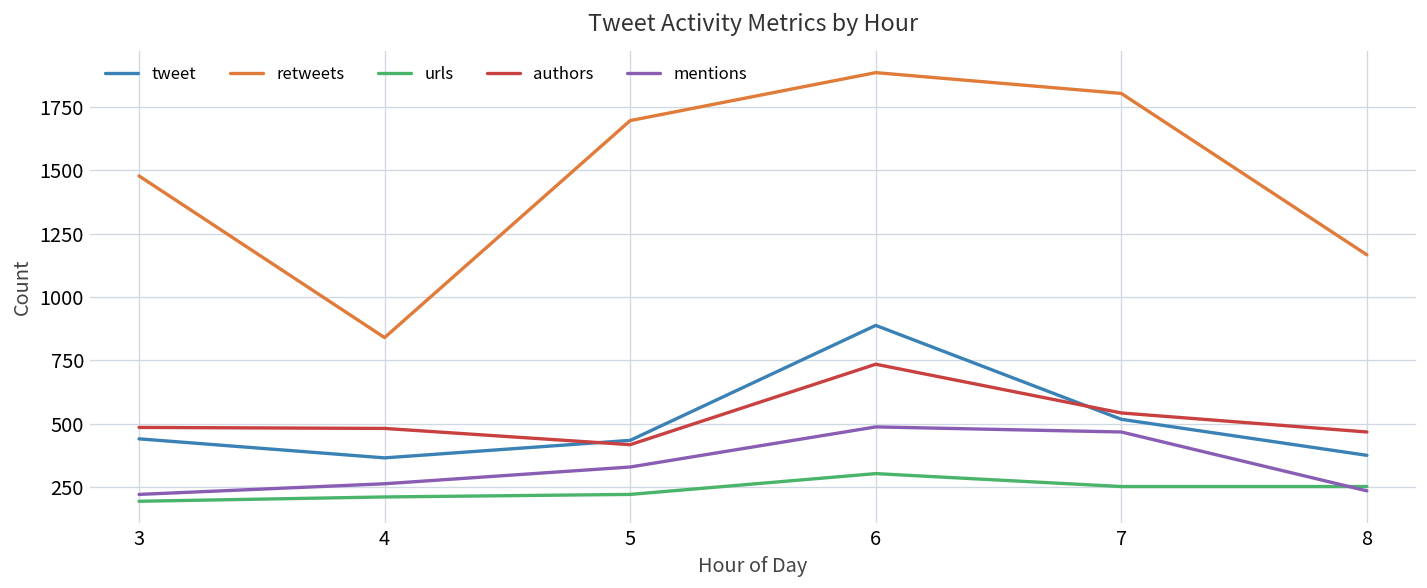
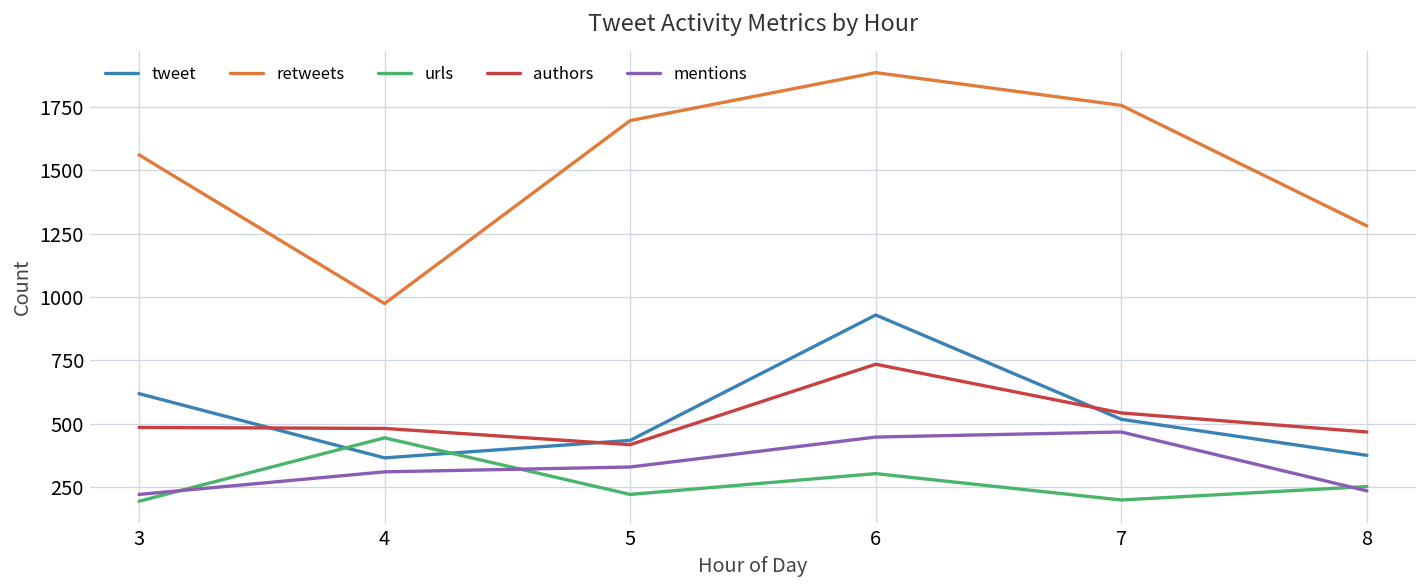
tweet, 3: 440 -> 620
retweets, 3: 1480 -> 1560
retweets, 4: 840 -> 970
urls, 4: 210 -> 450
mentions, 4: 260 -> 310
tweet, 6: 890 -> 930
mentions, 6: 490 -> 450
retweets, 7: 1800 -> 1760
urls, 7: 250 -> 200
retweets, 8: 1170 -> 1280
